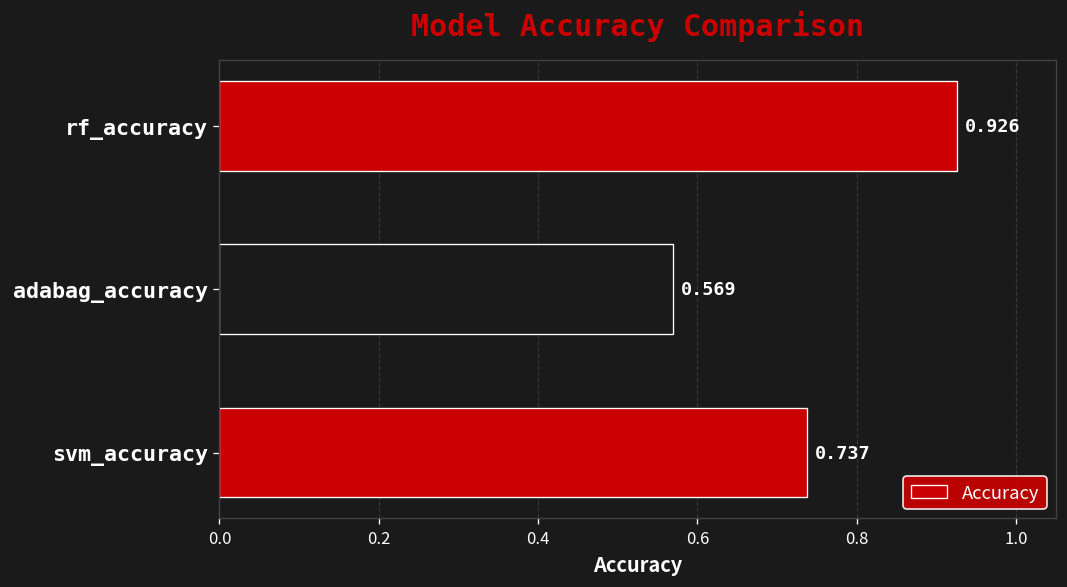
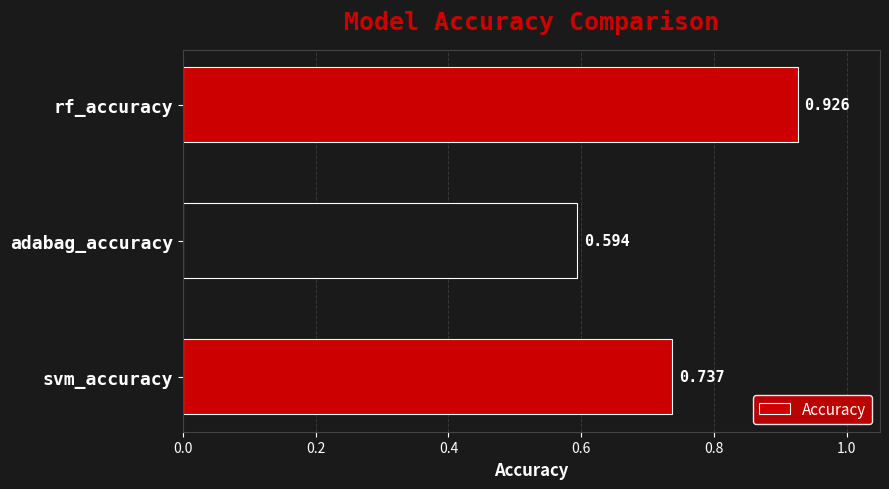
adabag_accuracy: 0.569 -> 0.594
